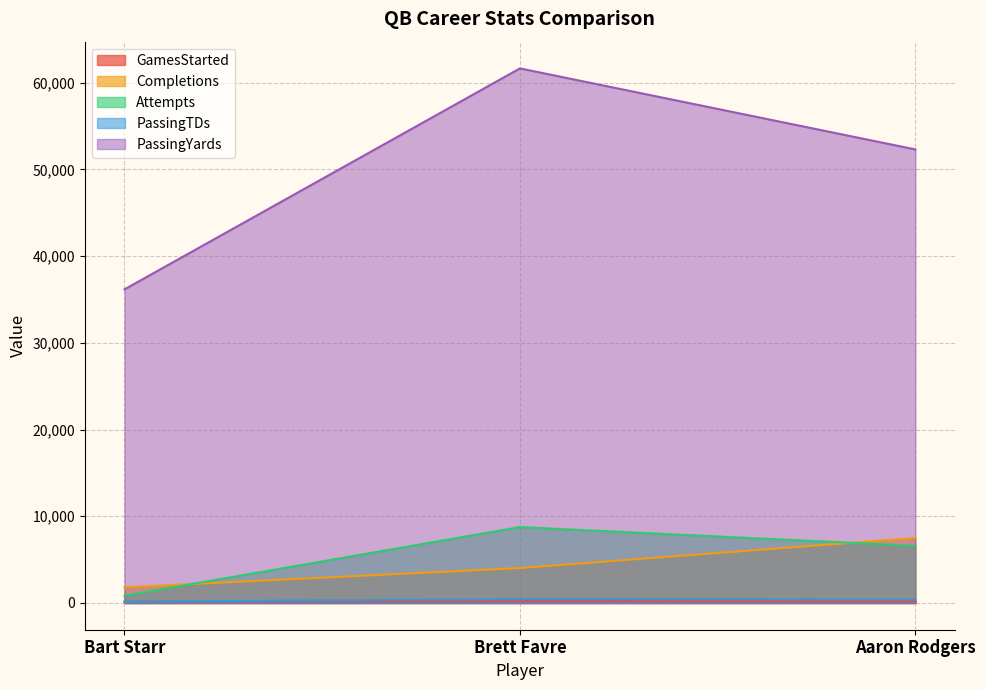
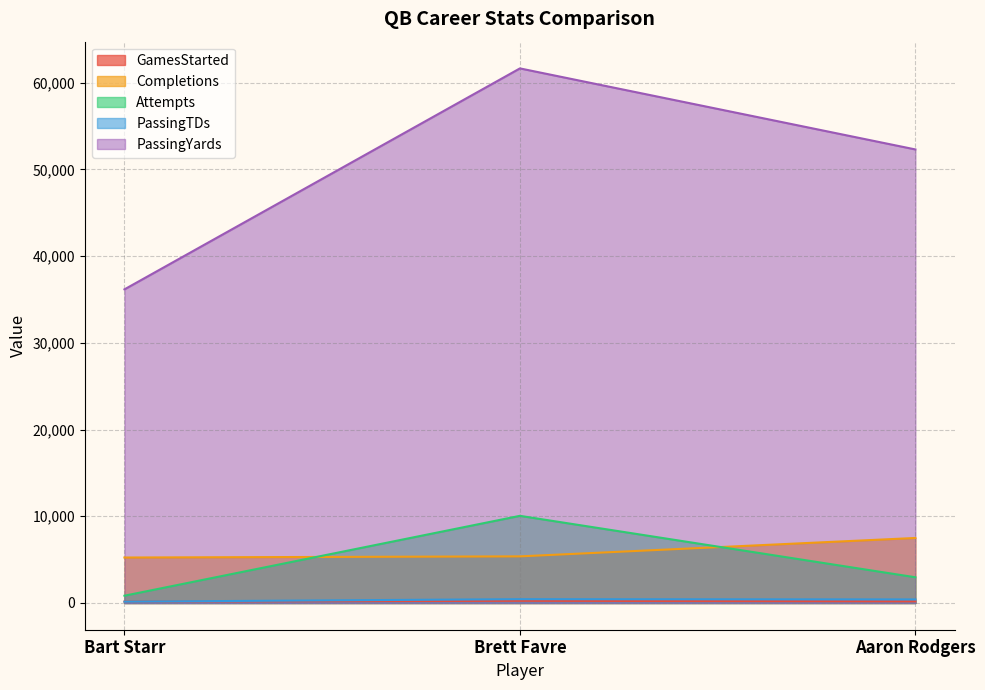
Completions, Bart Starr: 2,000 -> 5,000
Completions, Brett Favre: 4,000 -> 5,000
Attempts, Brett Favre: 9,000 -> 10,000
Attempts, Aaron Rodgers: 7,000 -> 3,000
